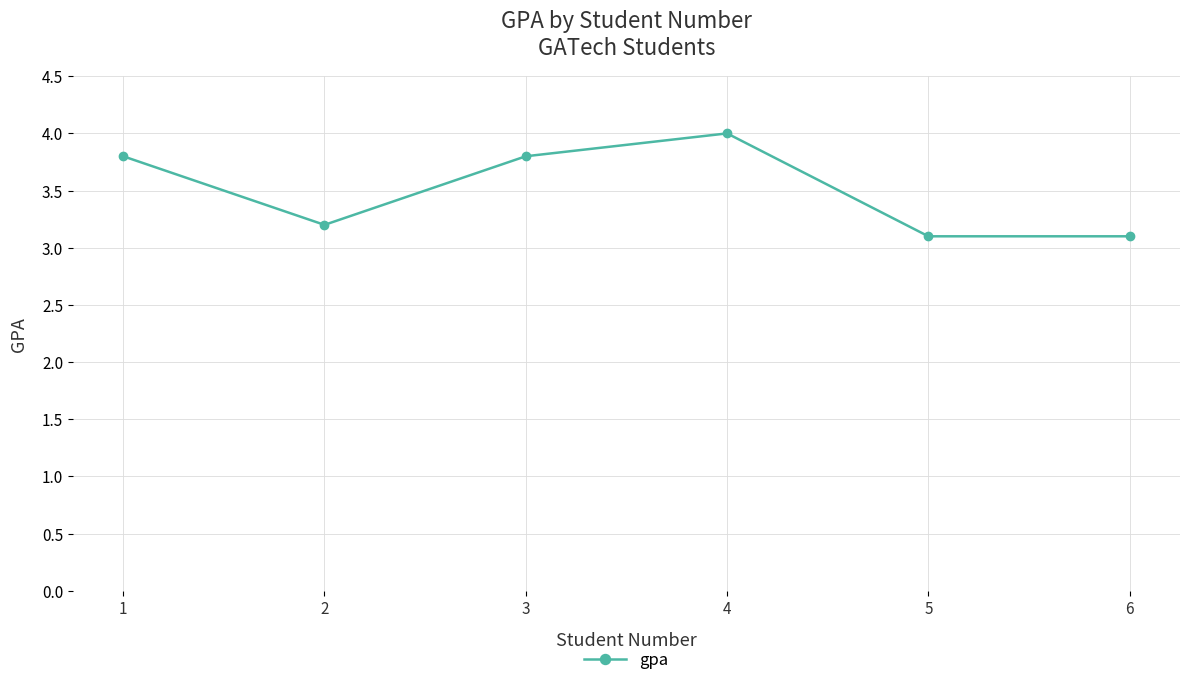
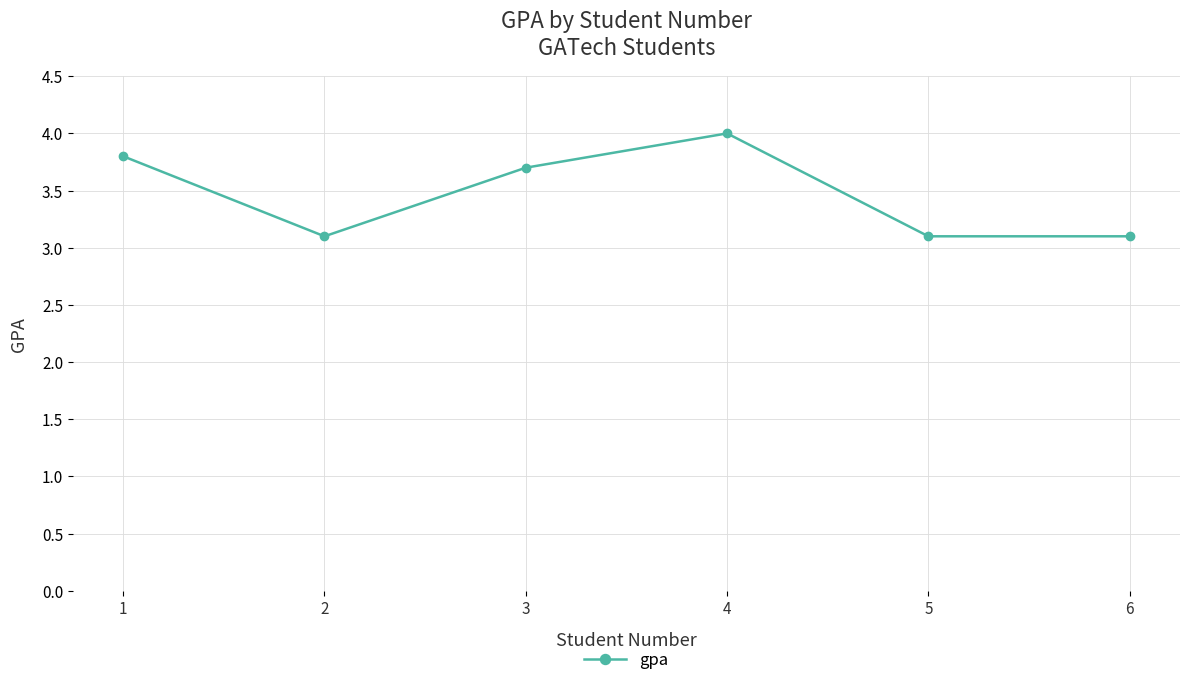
2: 3.2 -> 3.1
3: 3.8 -> 3.7
